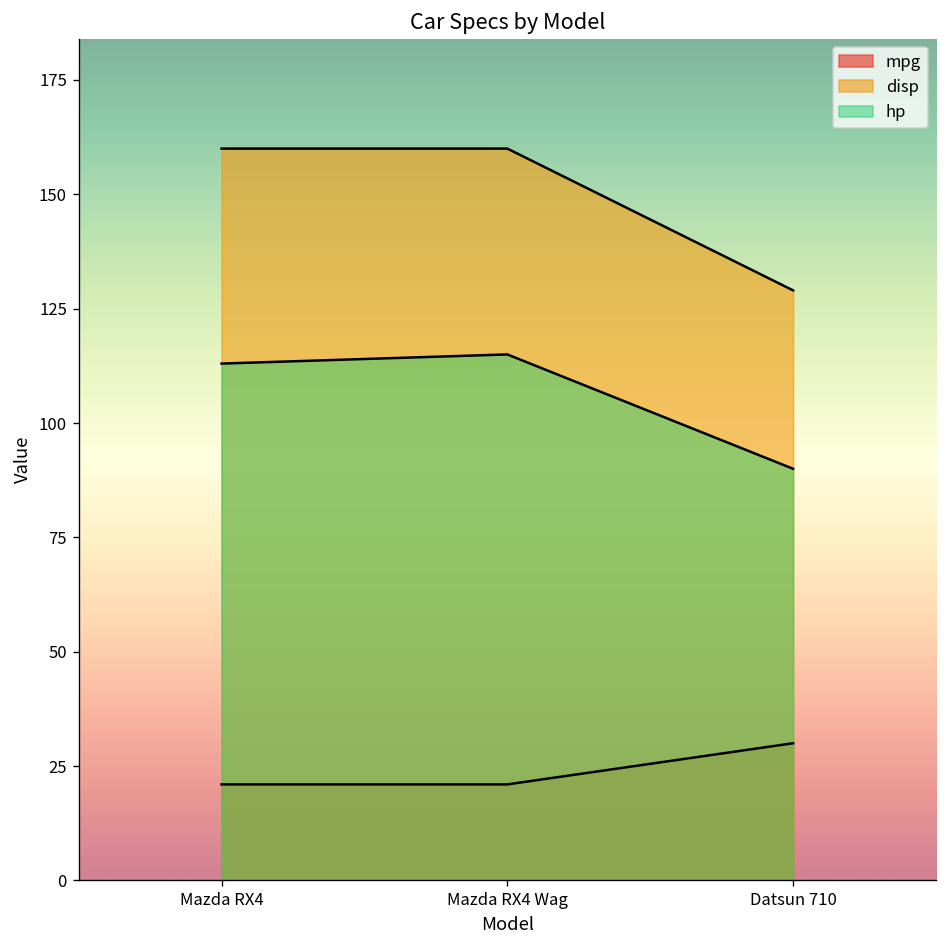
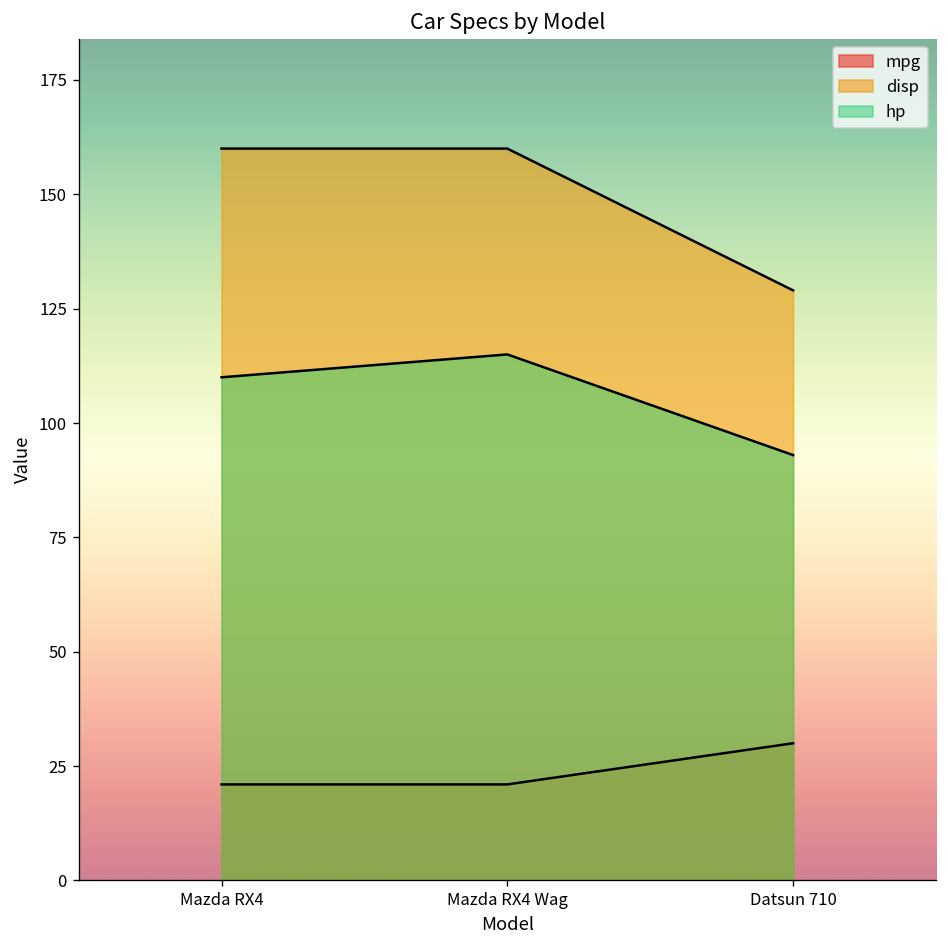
hp, Mazda RX4: 113 -> 110
hp, Datsun 710: 90 -> 93
